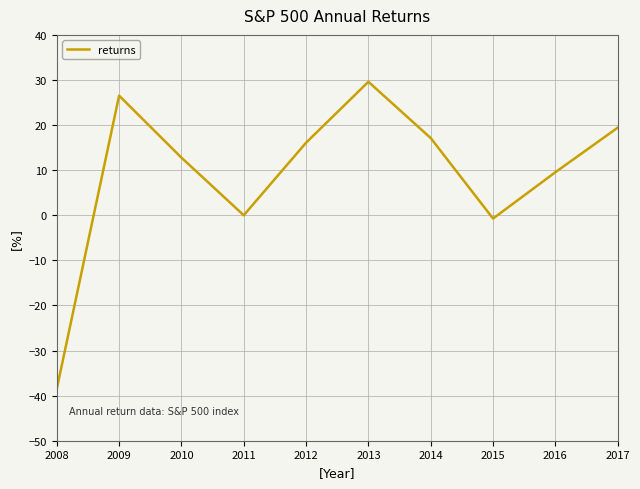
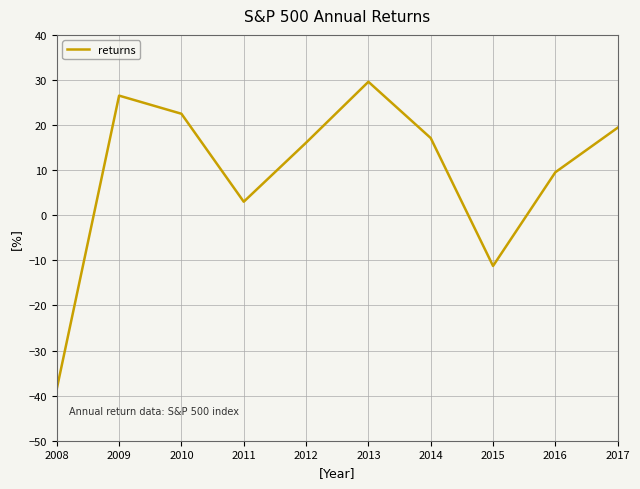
2010: 13 -> 23
2011: 0 -> 3
2015: -1 -> -11
